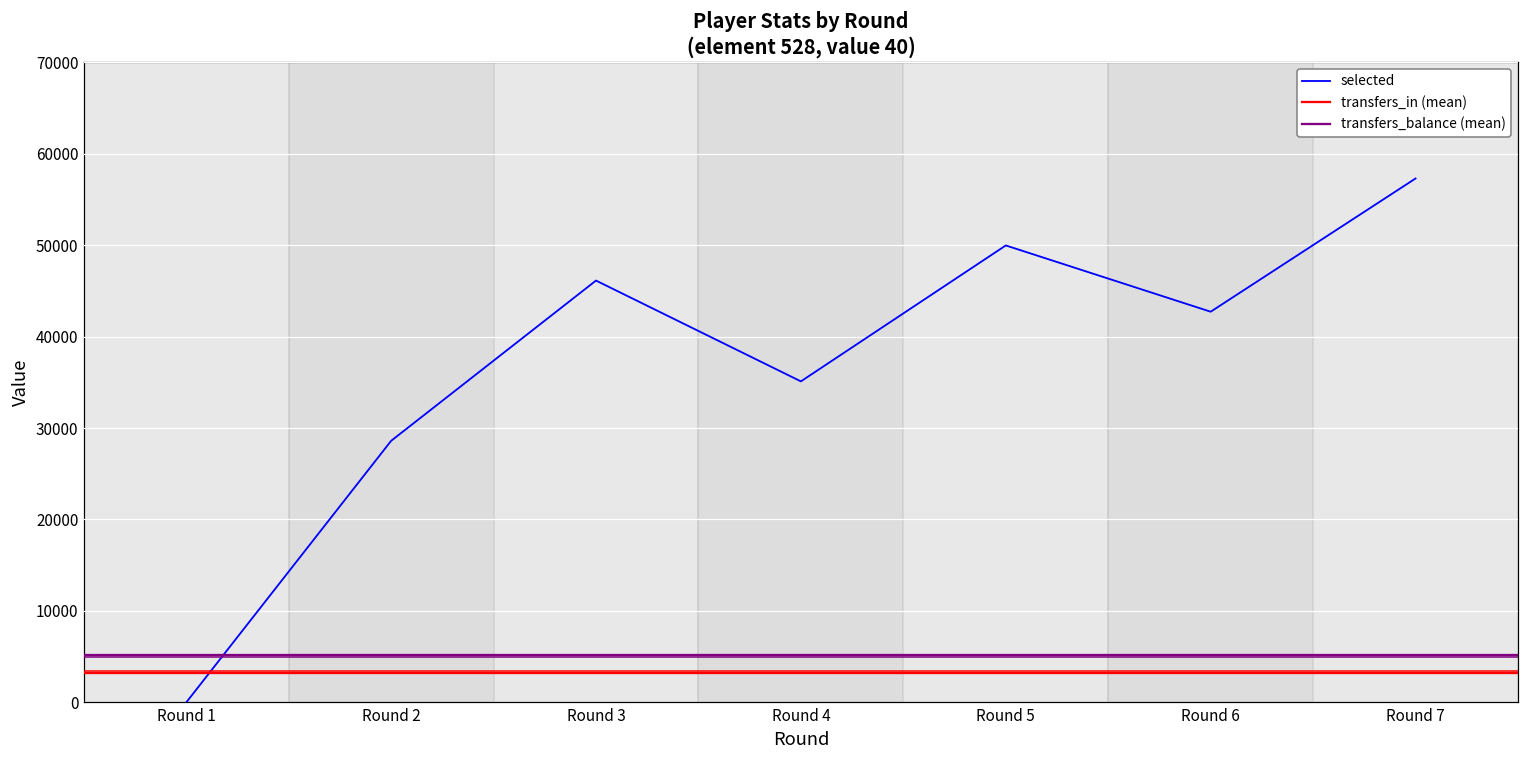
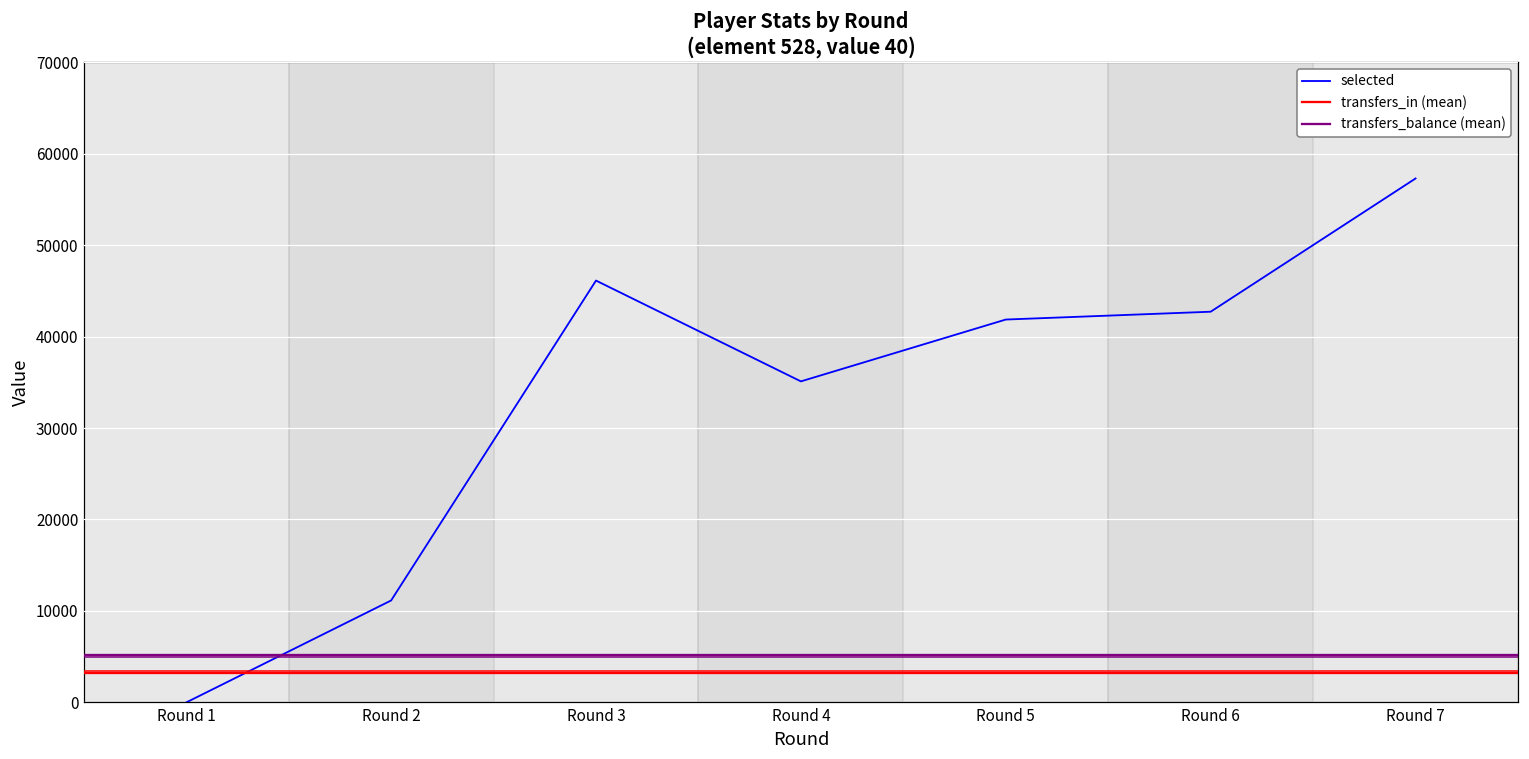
Round 2: 29000 -> 11000
Round 5: 50000 -> 42000
